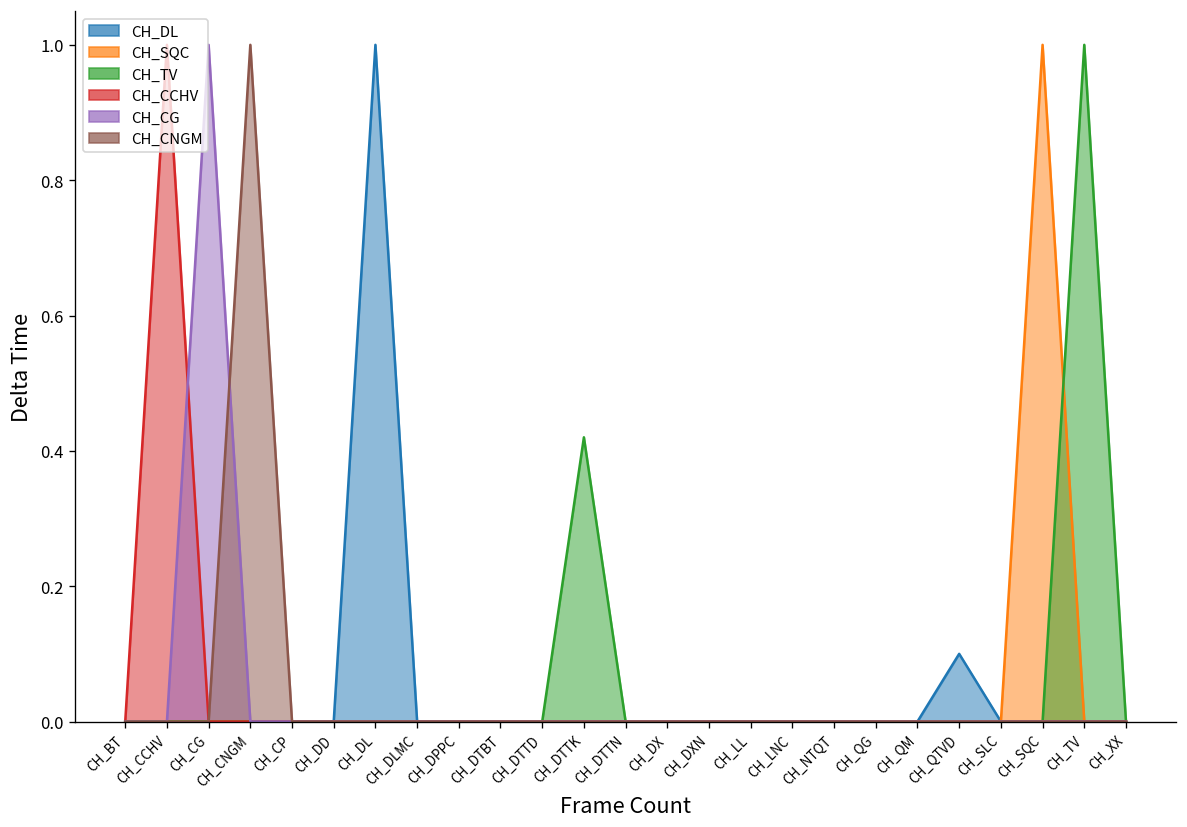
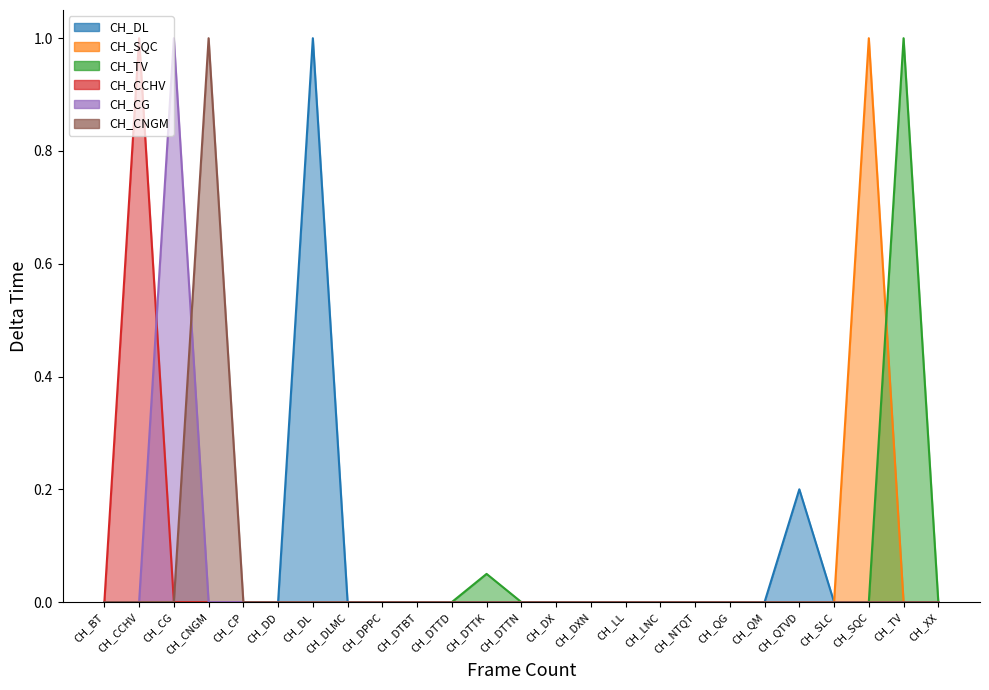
CH_TV, CH_DTTK: 0.42 -> 0.05
CH_DL, CH_QTVD: 0.1 -> 0.2
